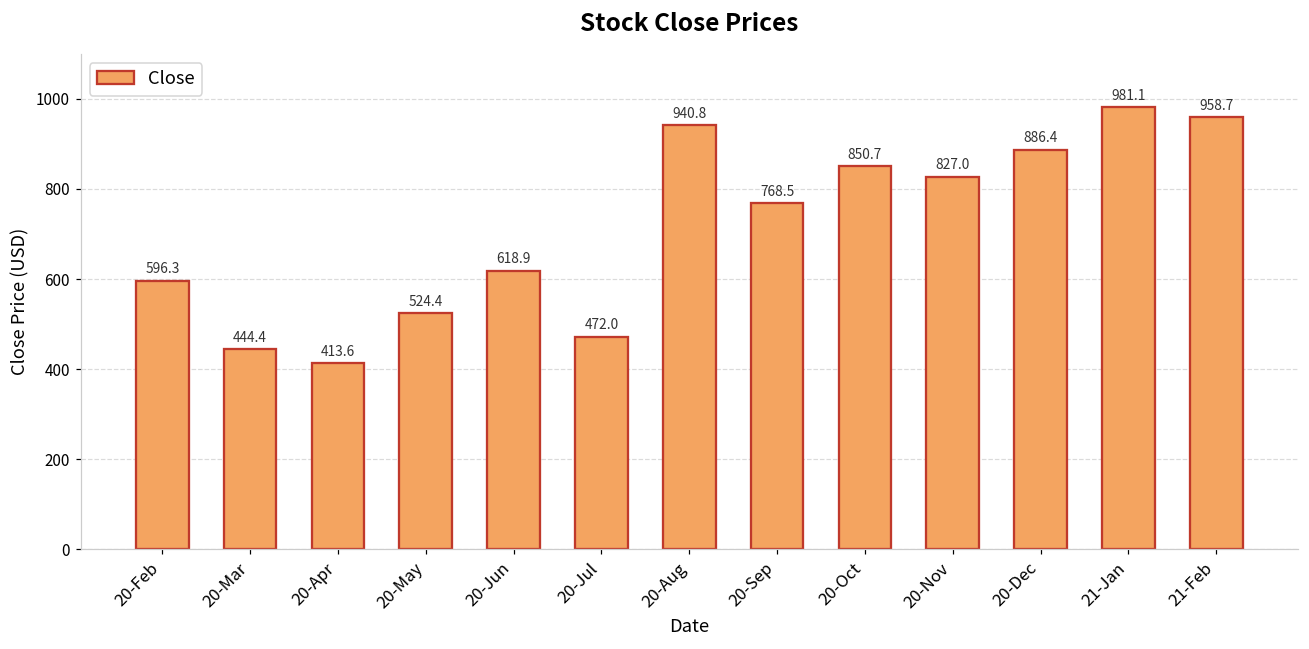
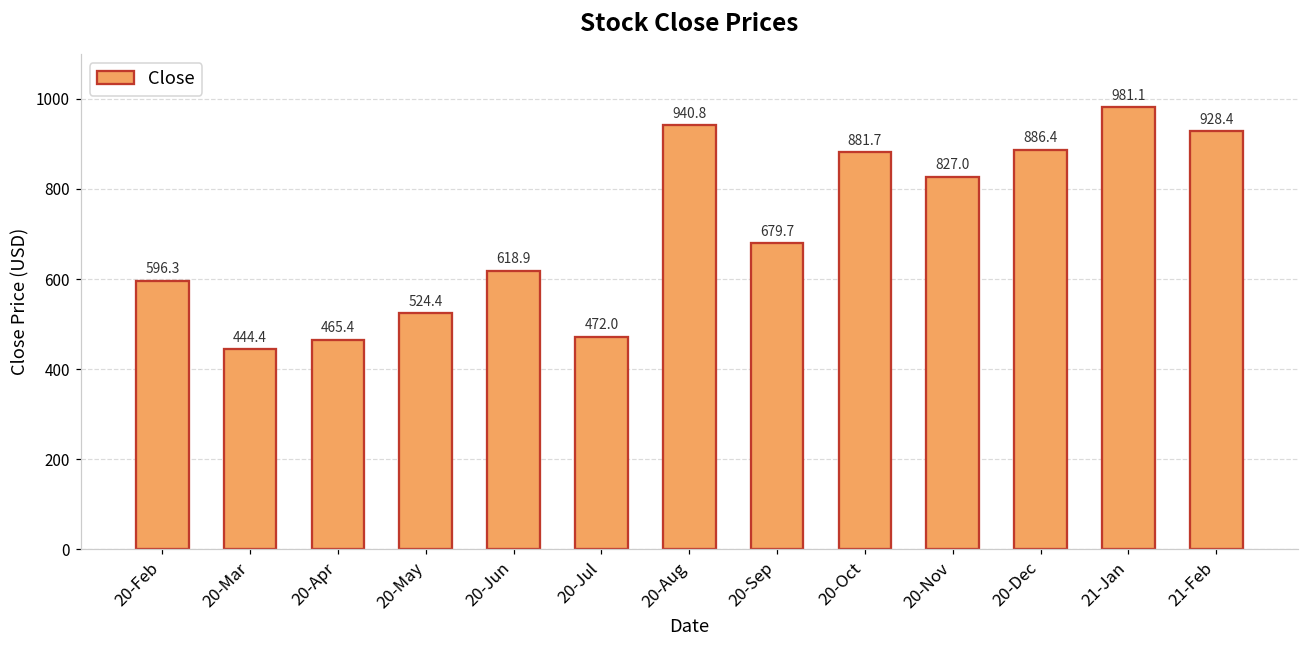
20-Apr: 413.6 -> 465.4
20-Sep: 768.5 -> 679.7
20-Oct: 850.7 -> 881.7
21-Feb: 958.7 -> 928.4
